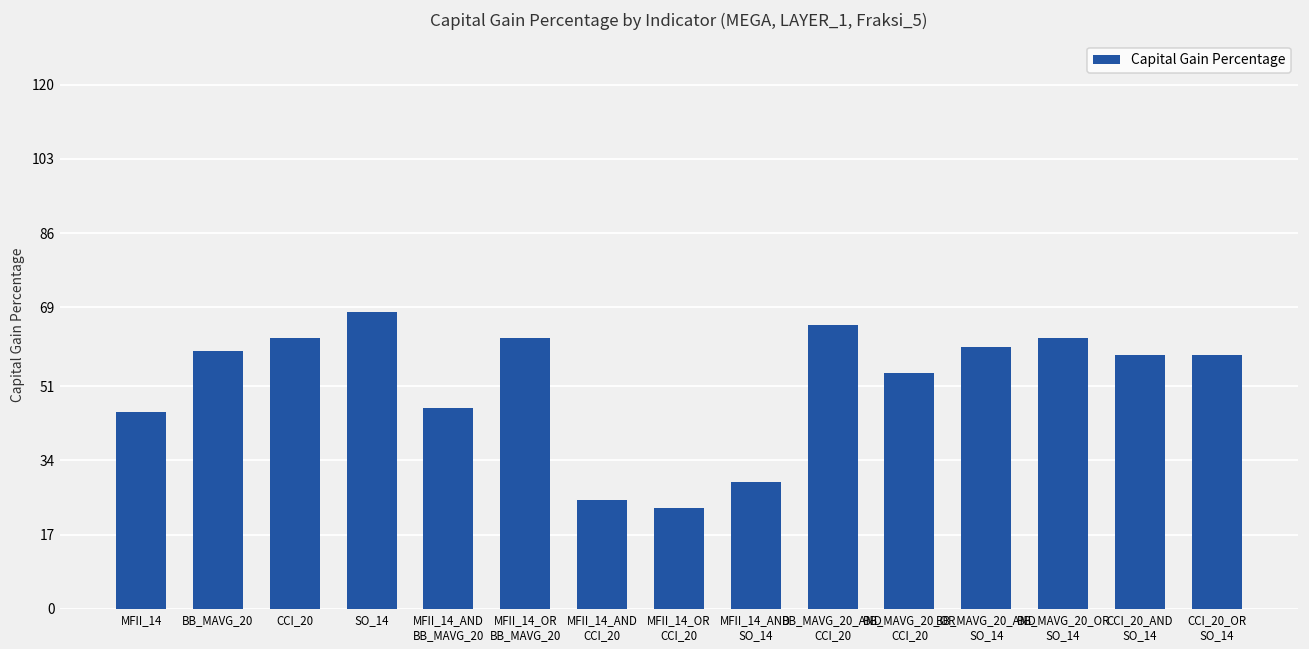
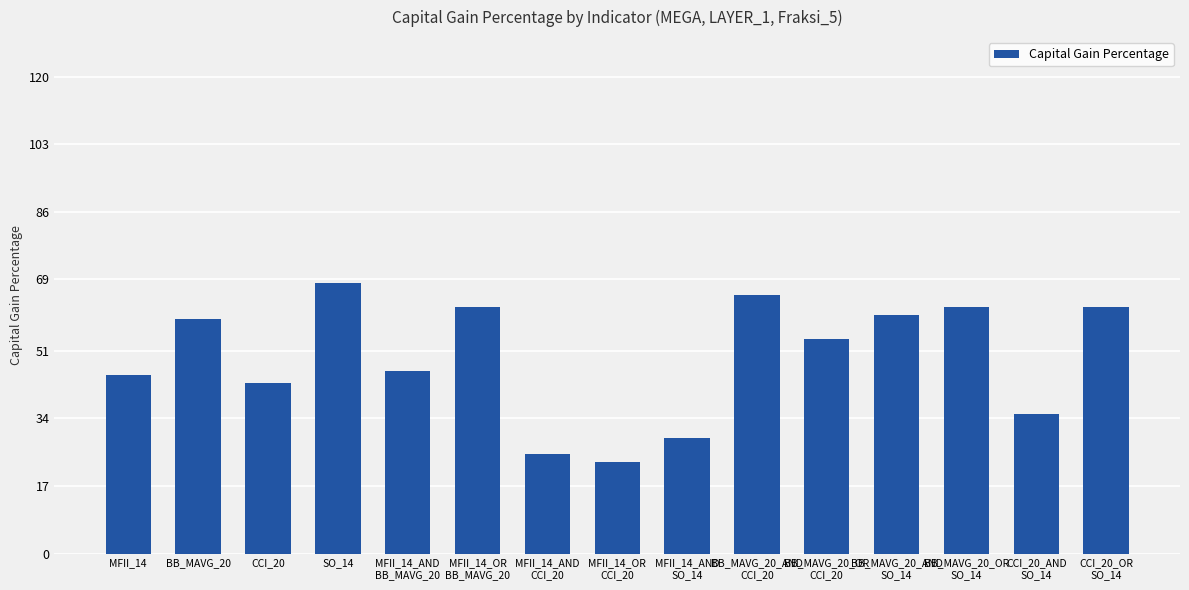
CCI_20: 62 -> 43
CCI_20_AND SO_14: 58 -> 35
CCI_20_OR SO_14: 58 -> 62
